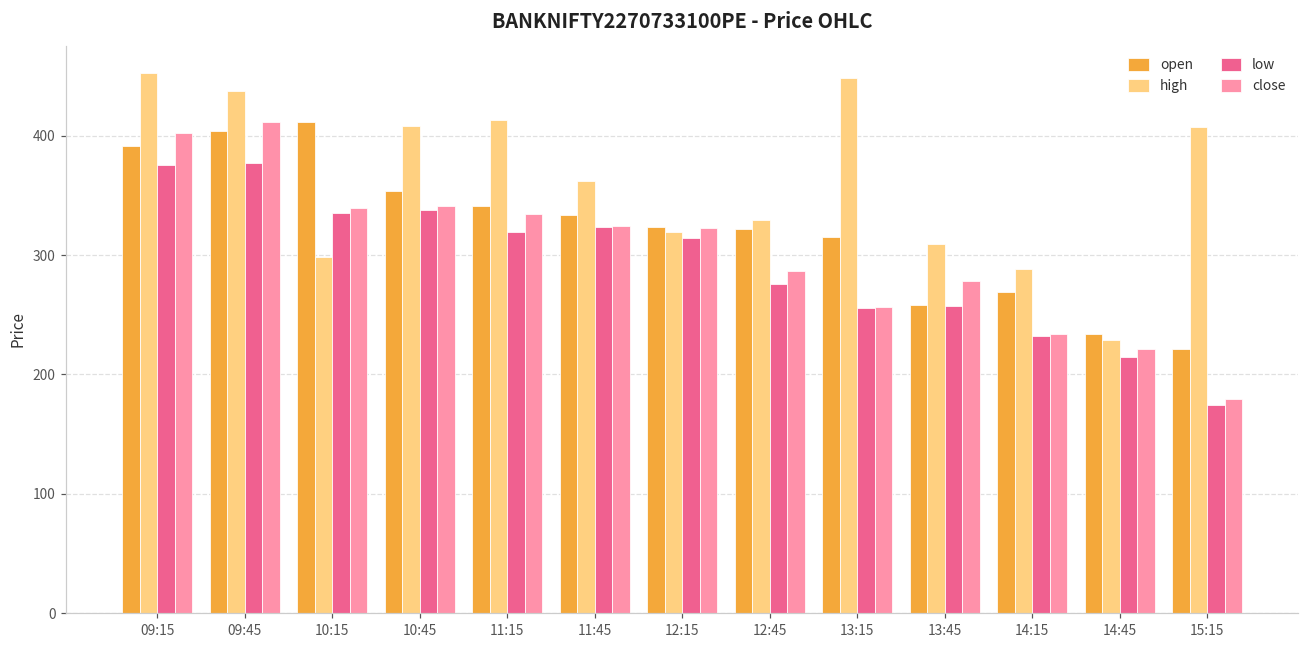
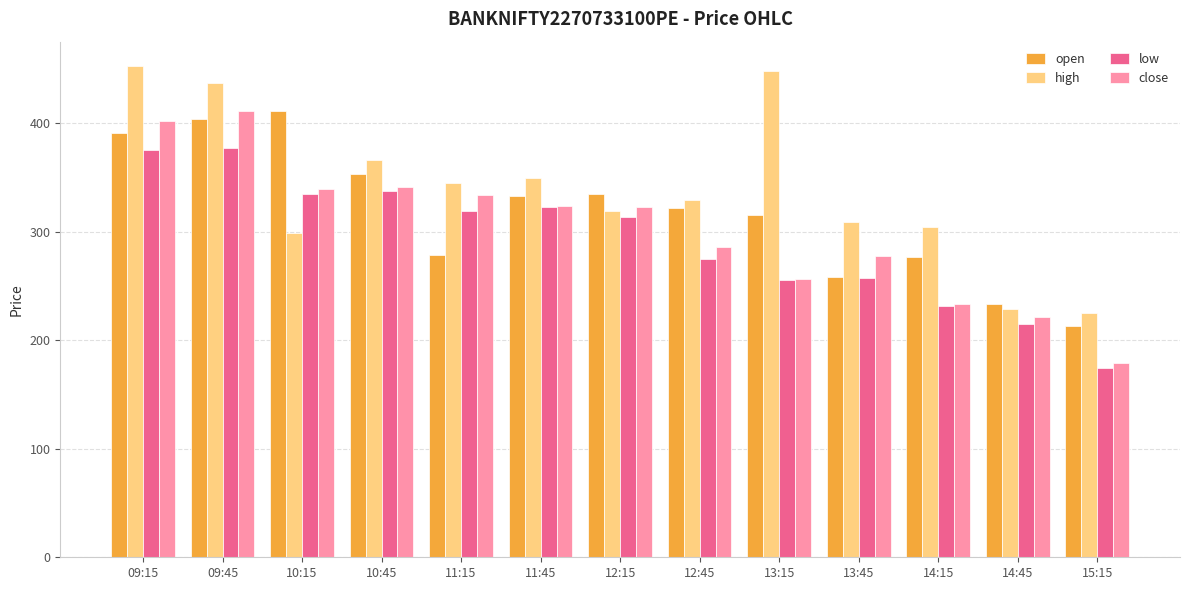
high, 10:45: 409 -> 366
open, 11:15: 341 -> 279
high, 11:15: 414 -> 346
high, 11:45: 362 -> 350
open, 12:15: 324 -> 335
open, 14:15: 269 -> 277
high, 14:15: 288 -> 305
open, 15:15: 222 -> 213
high, 15:15: 408 -> 225
